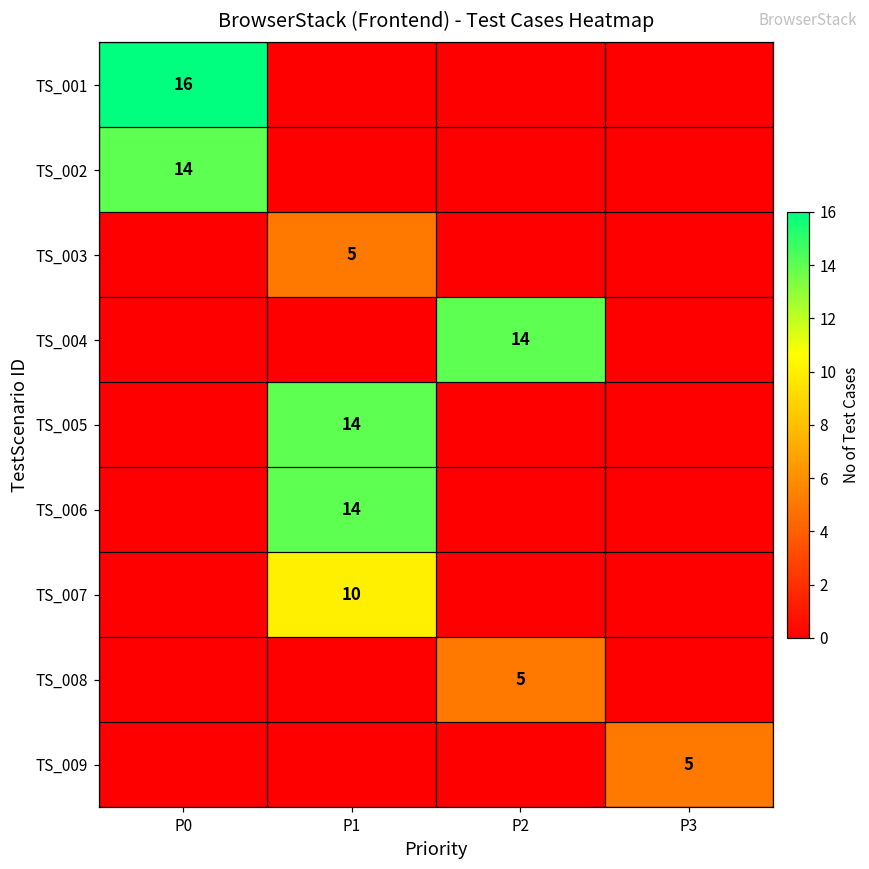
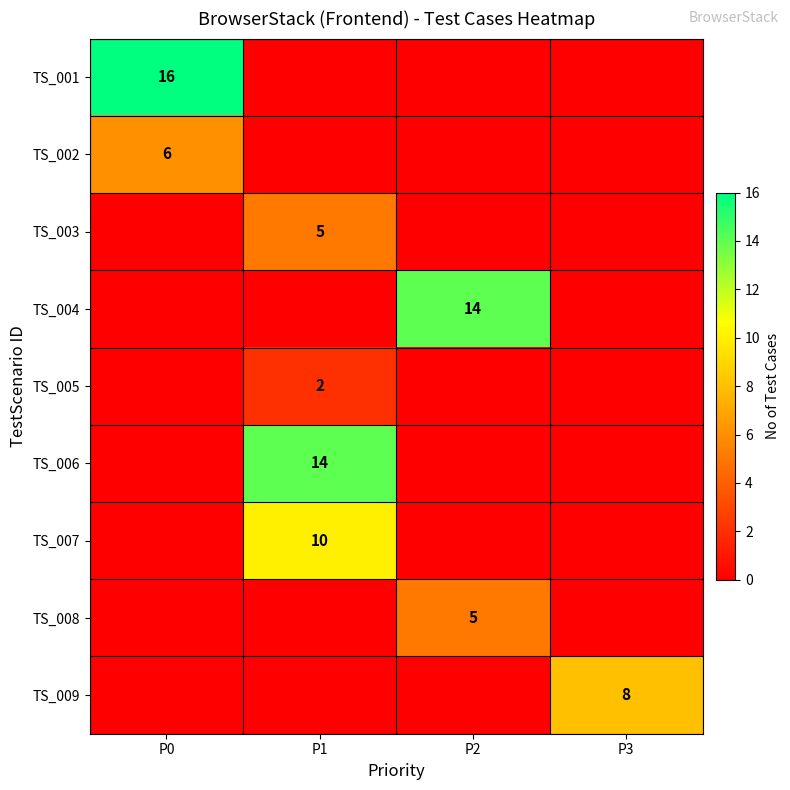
TS_002, P0: 14 -> 6
TS_005, P1: 14 -> 2
TS_009, P3: 5 -> 8
